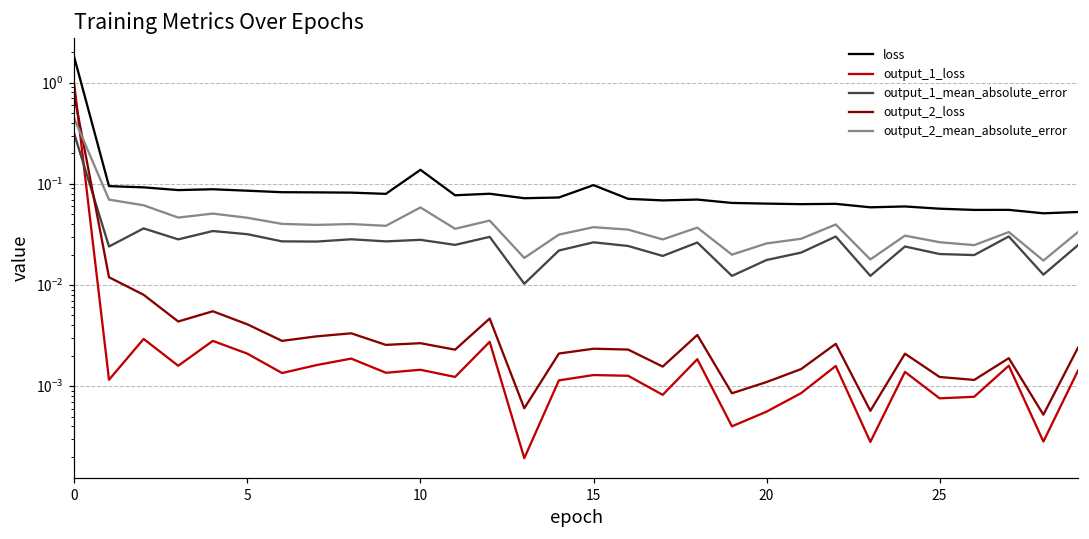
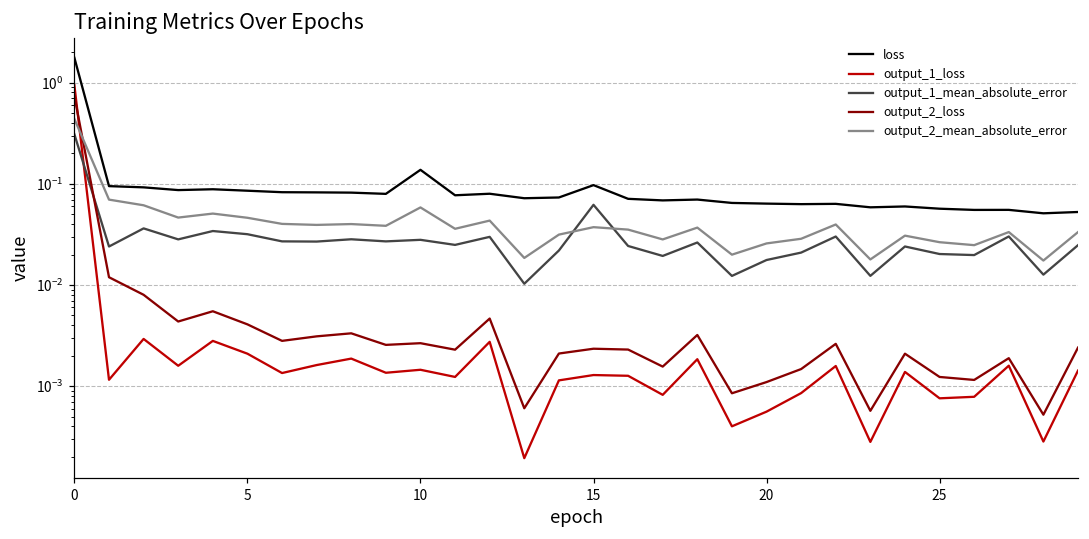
output_1_mean_absolute_error, 15: 0.026 -> 0.06
